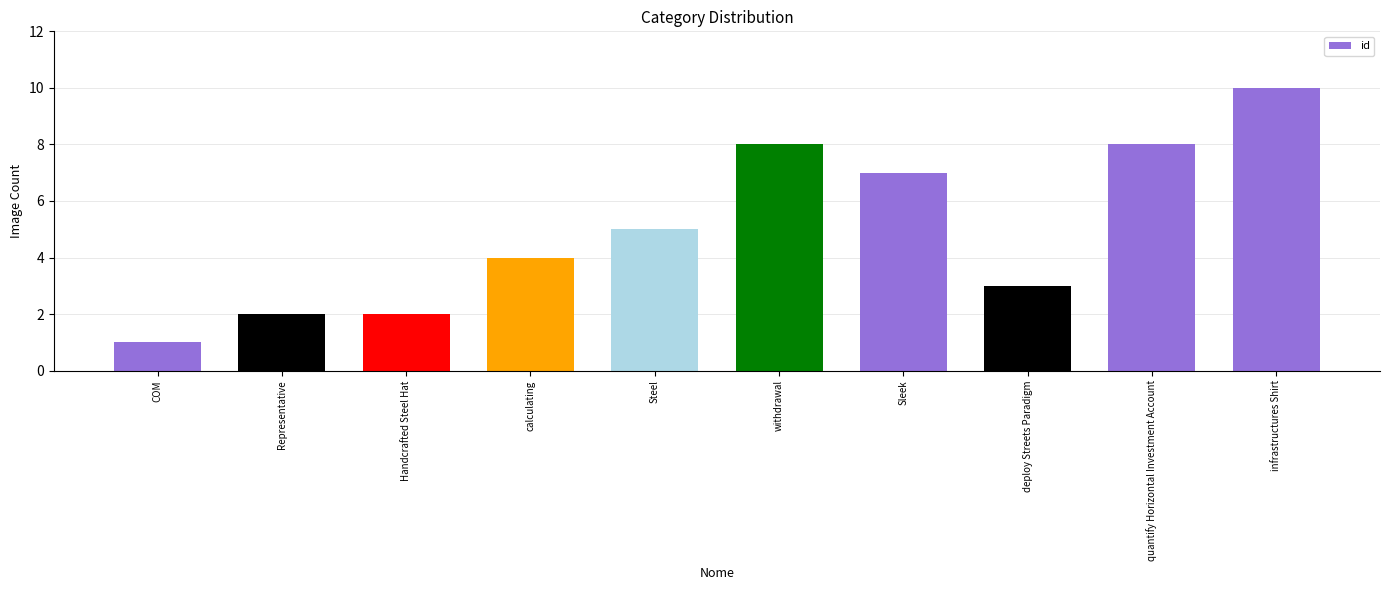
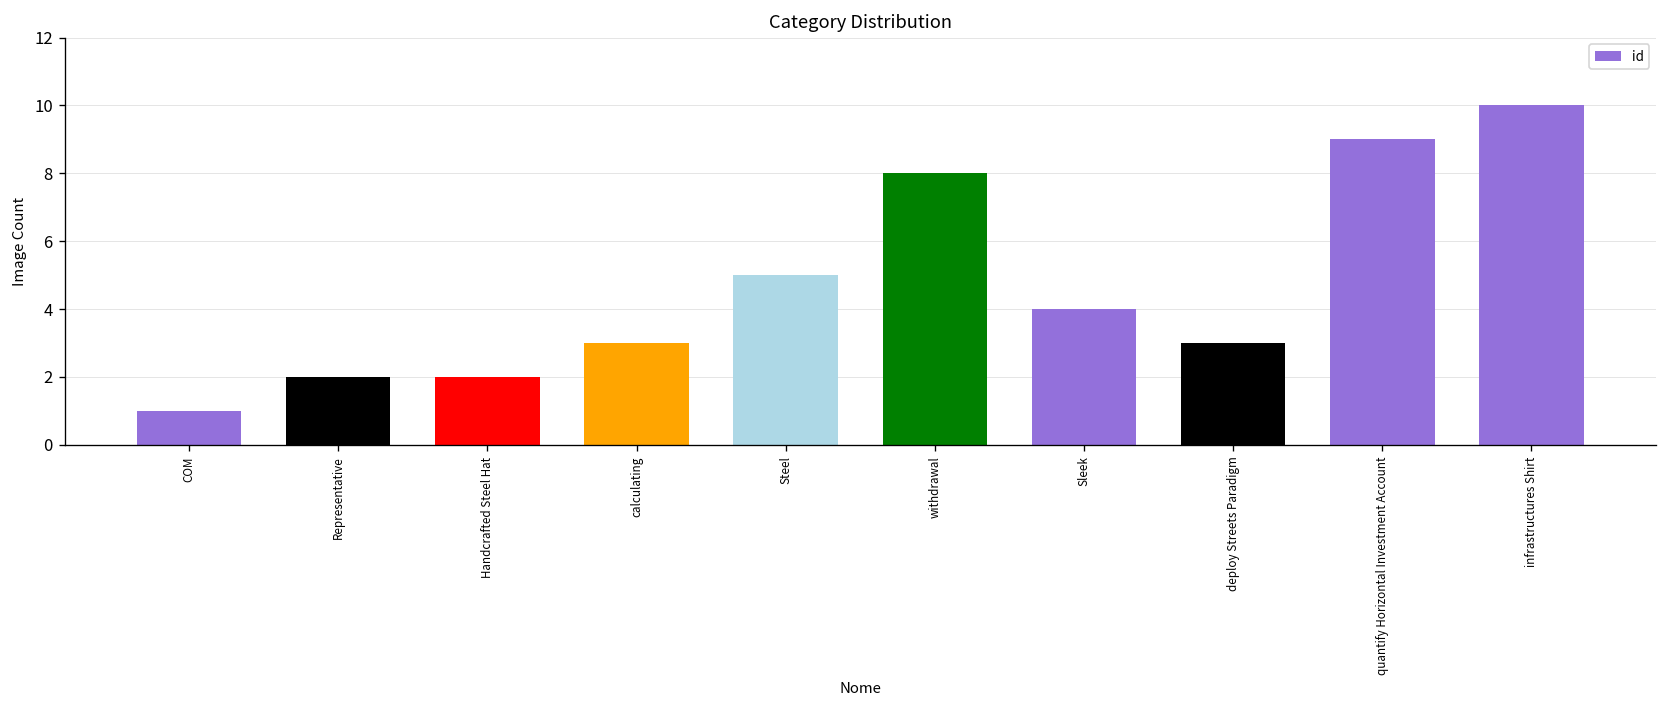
calculating: 4 -> 3
Sleek: 7 -> 4
quantify Horizontal Investment Account: 8 -> 9
